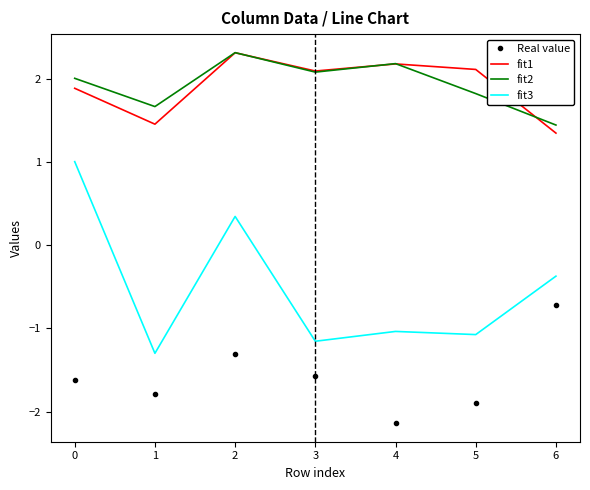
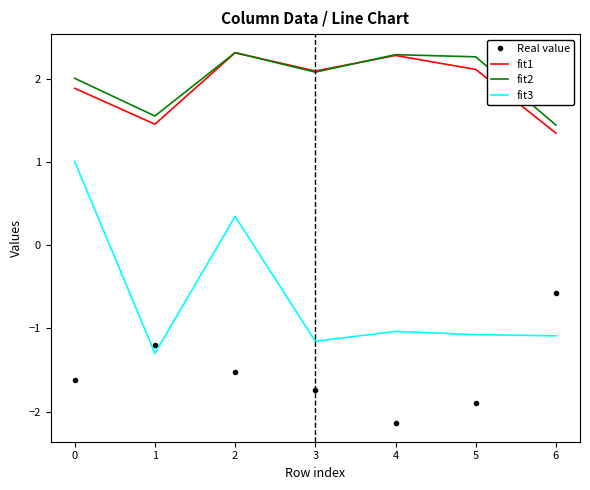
Real value, 1: -1.8 -> -1.2
fit2, 1: 1.7 -> 1.6
Real value, 2: -1.3 -> -1.5
Real value, 3: -1.6 -> -1.7
fit1, 4: 2.2 -> 2.3
fit2, 4: 2.2 -> 2.3
fit2, 5: 1.8 -> 2.3
Real value, 6: -0.7 -> -0.6
fit3, 6: -0.4 -> -1.1
